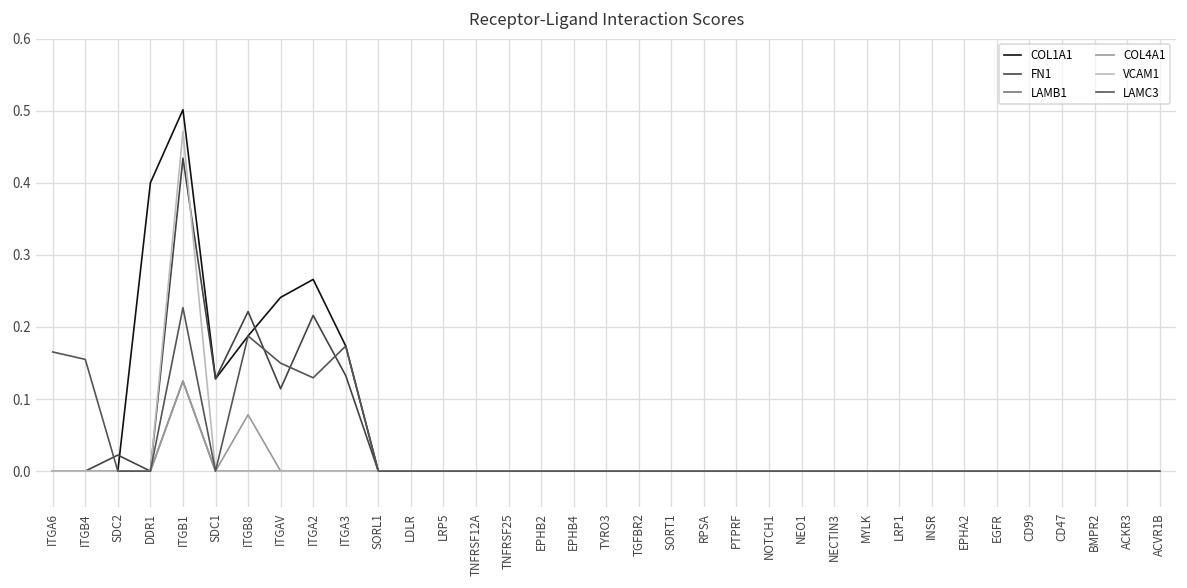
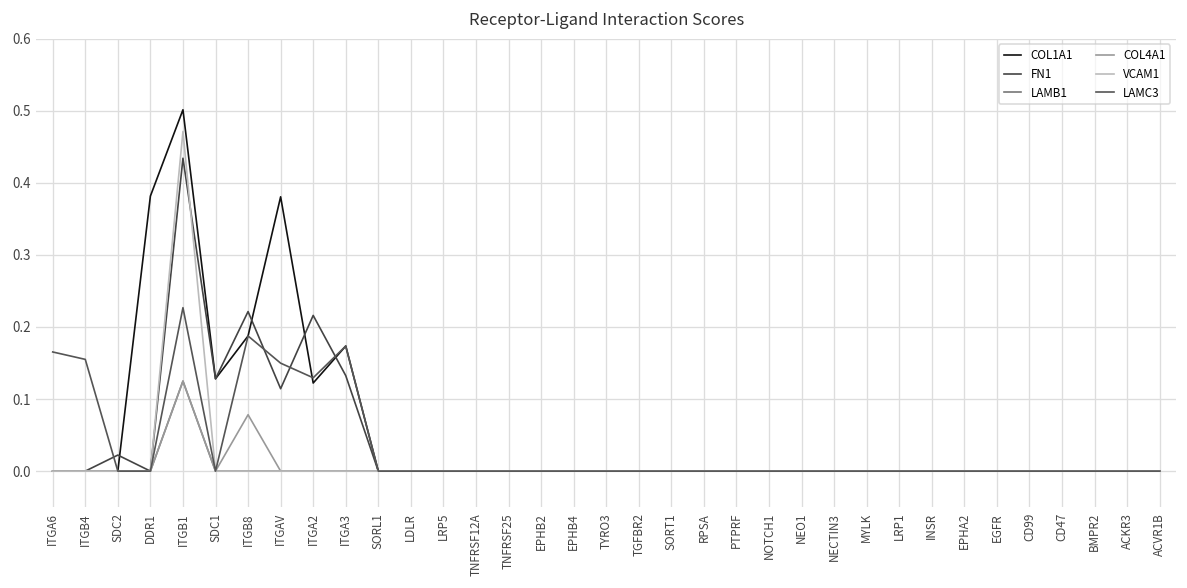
COL1A1, DDR1: 0.40 -> 0.38
COL1A1, ITGAV: 0.24 -> 0.38
COL1A1, ITGA2: 0.27 -> 0.12
